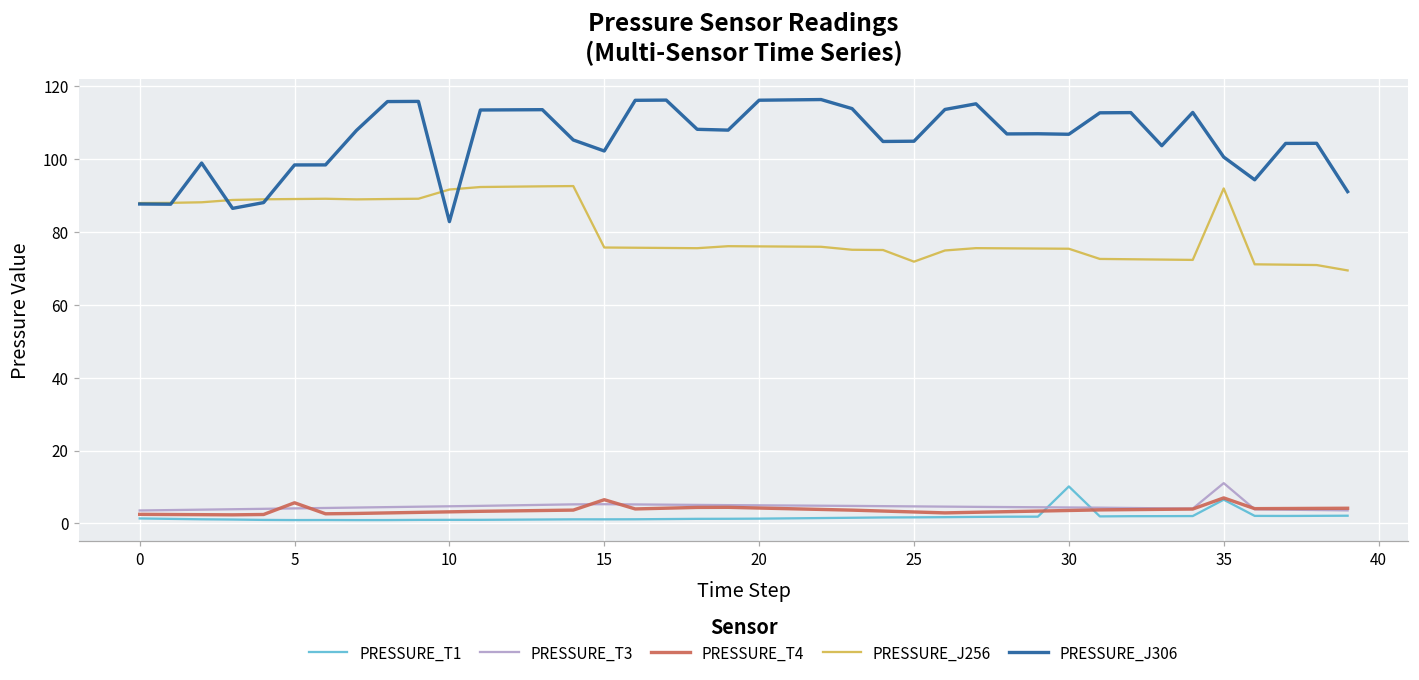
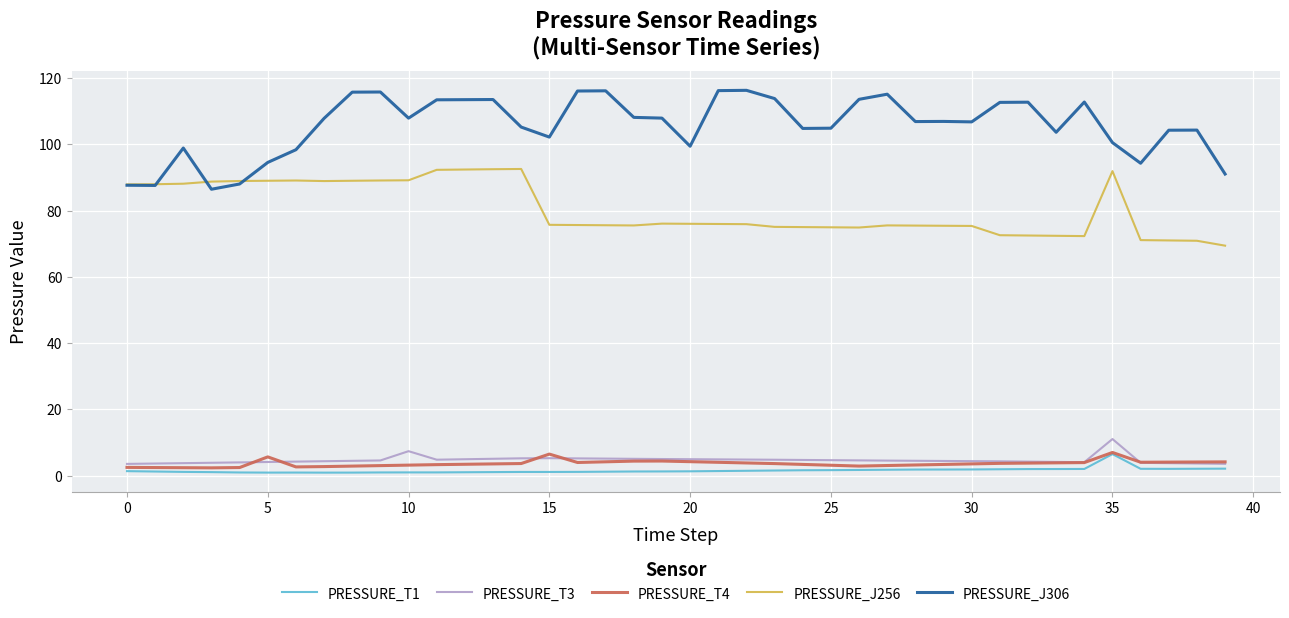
PRESSURE_J306, 5: 98 -> 95
PRESSURE_T3, 10: 5 -> 7
PRESSURE_J256, 10: 92 -> 89
PRESSURE_J306, 10: 83 -> 108
PRESSURE_J306, 20: 116 -> 99
PRESSURE_J256, 25: 72 -> 75
PRESSURE_T1, 30: 10 -> 2
